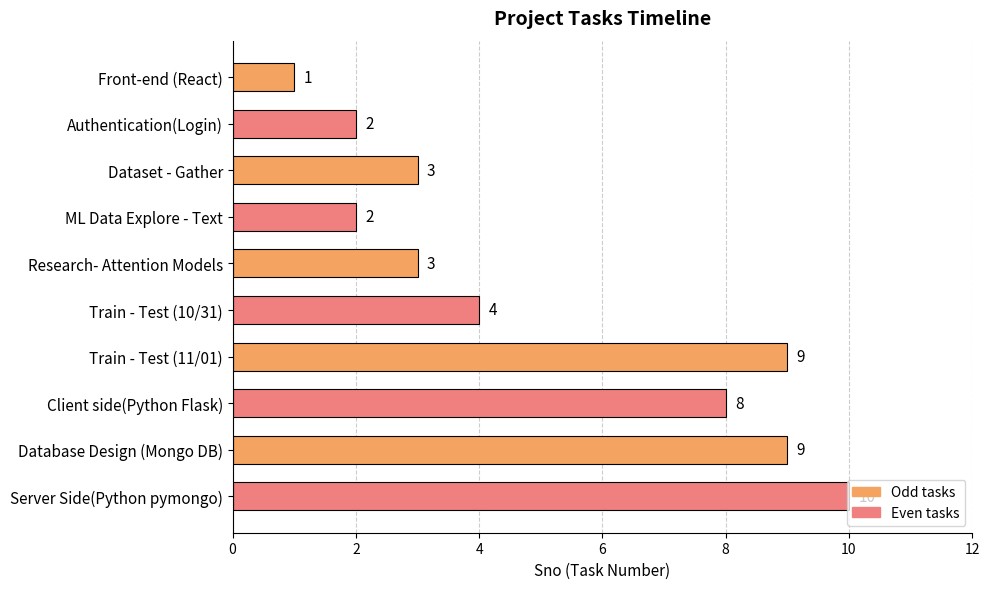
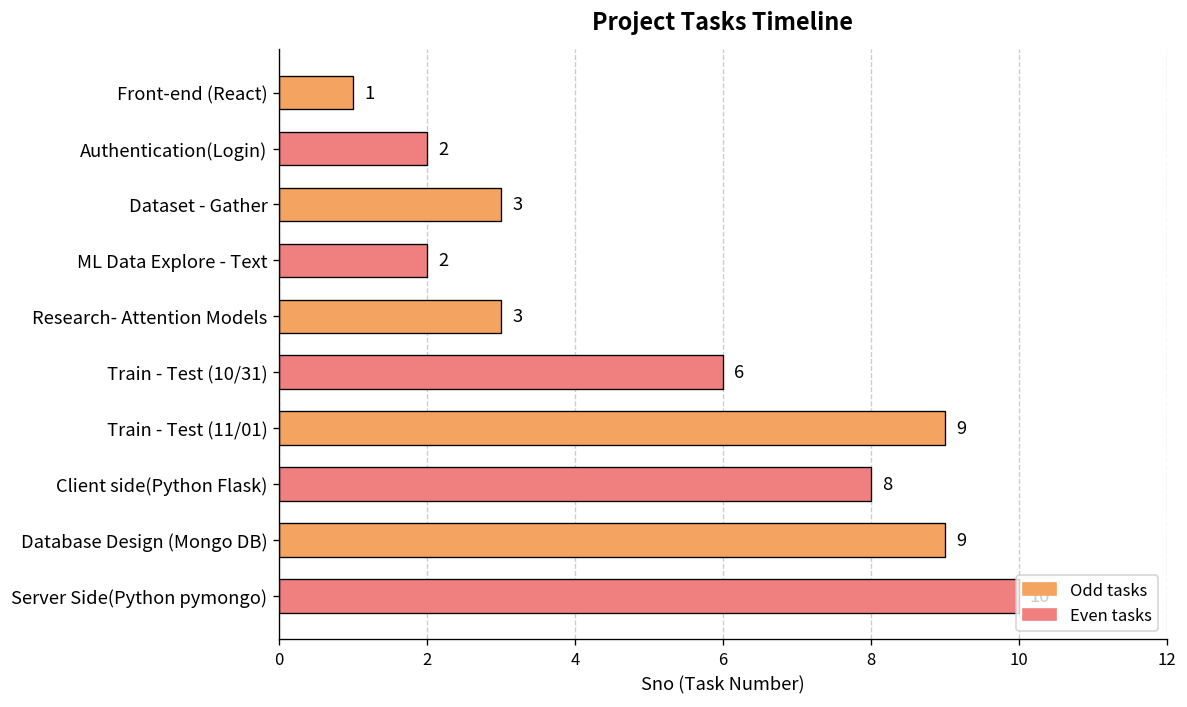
Train - Test (10/31): 4 -> 6
